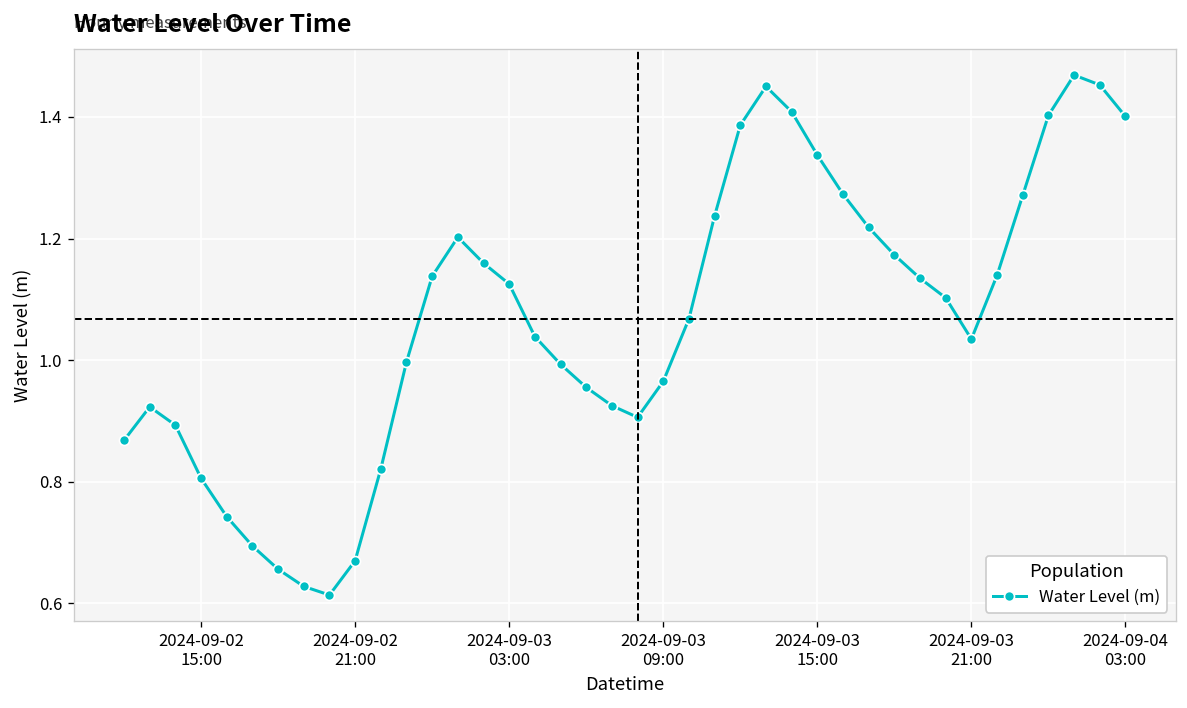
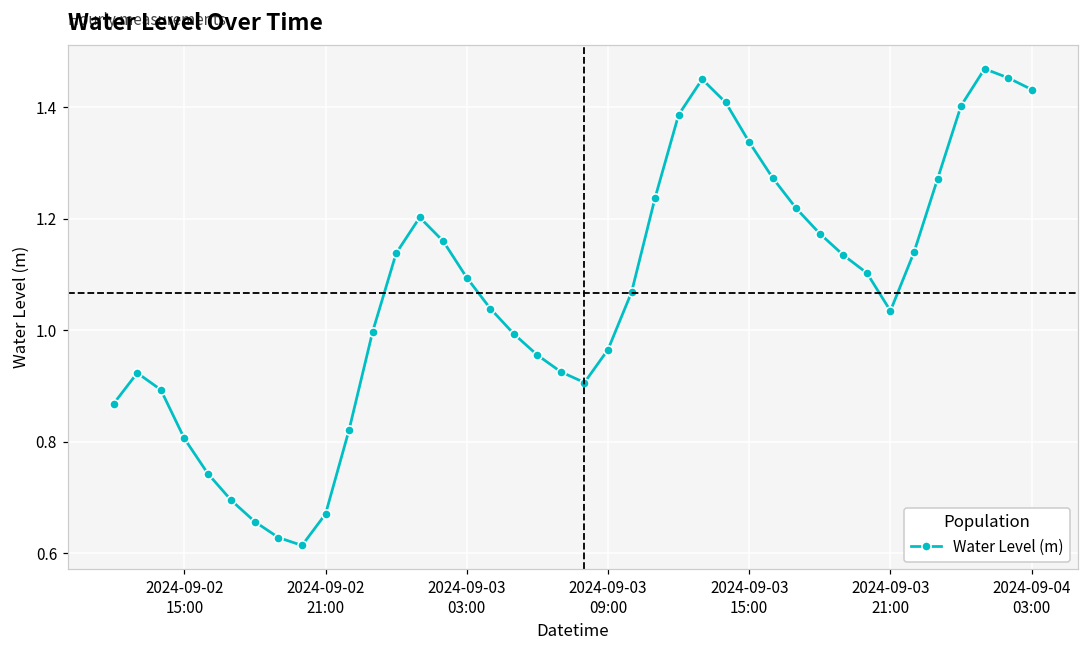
2024-09-03 03:00: 1.13 -> 1.09
2024-09-04 03:00: 1.40 -> 1.43
